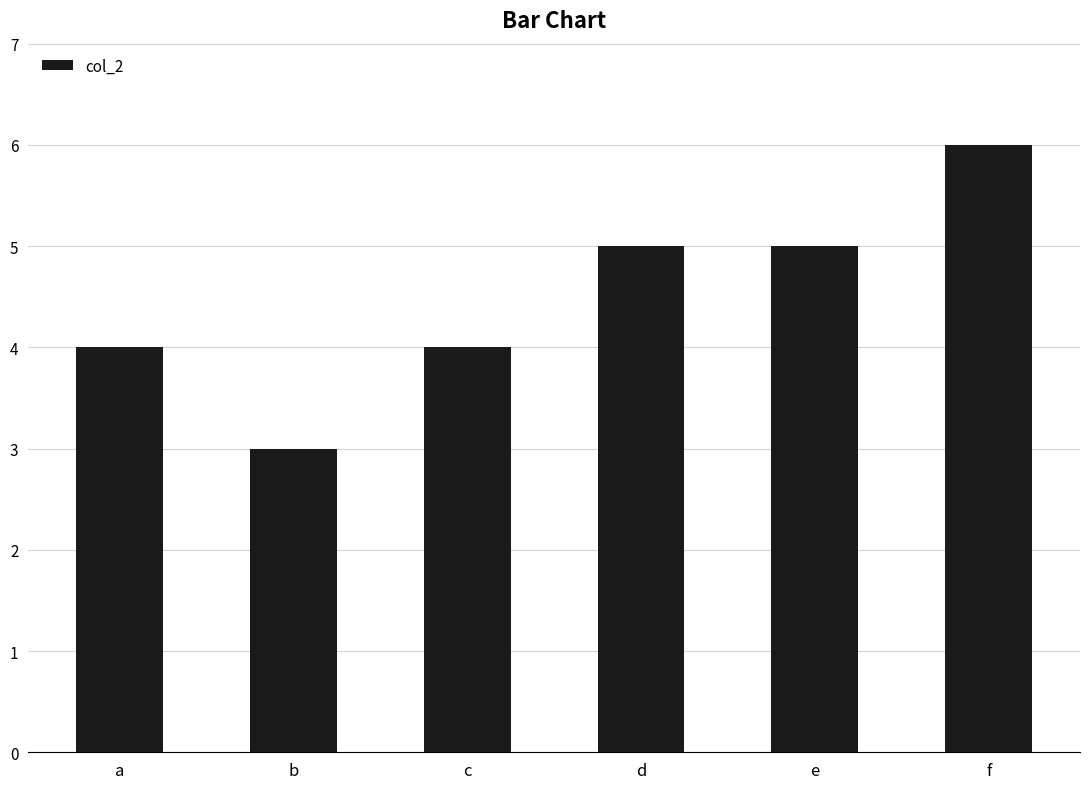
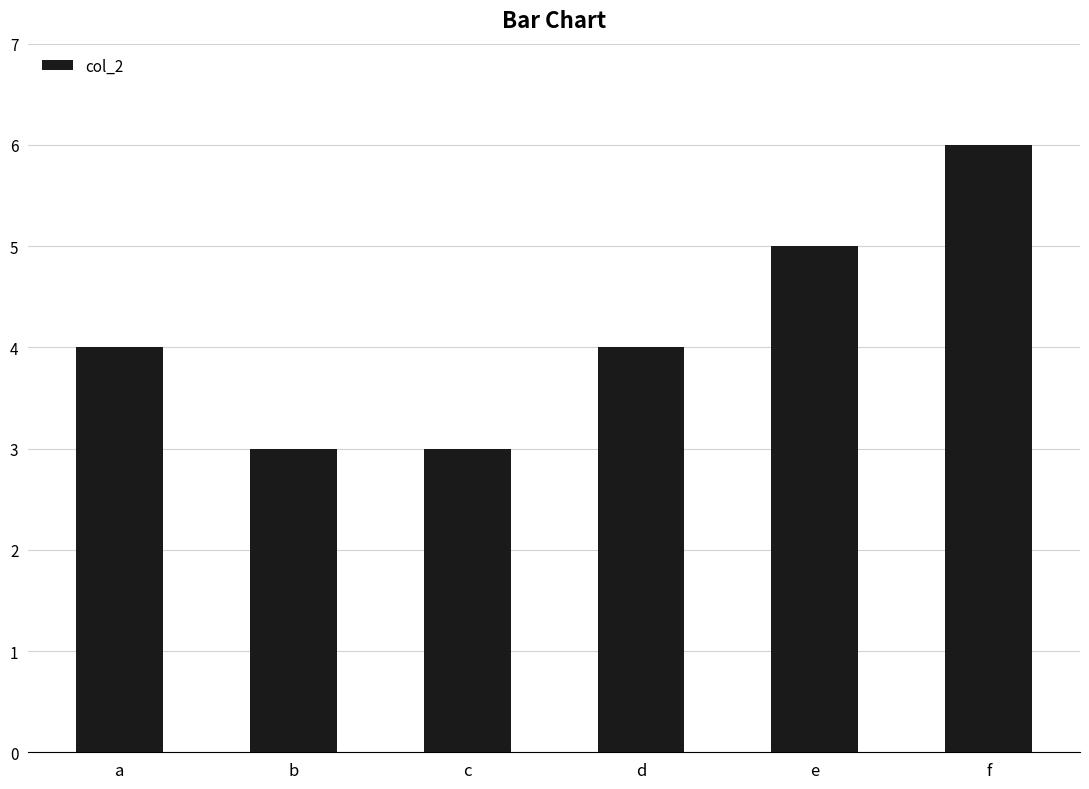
c: 4 -> 3
d: 5 -> 4
